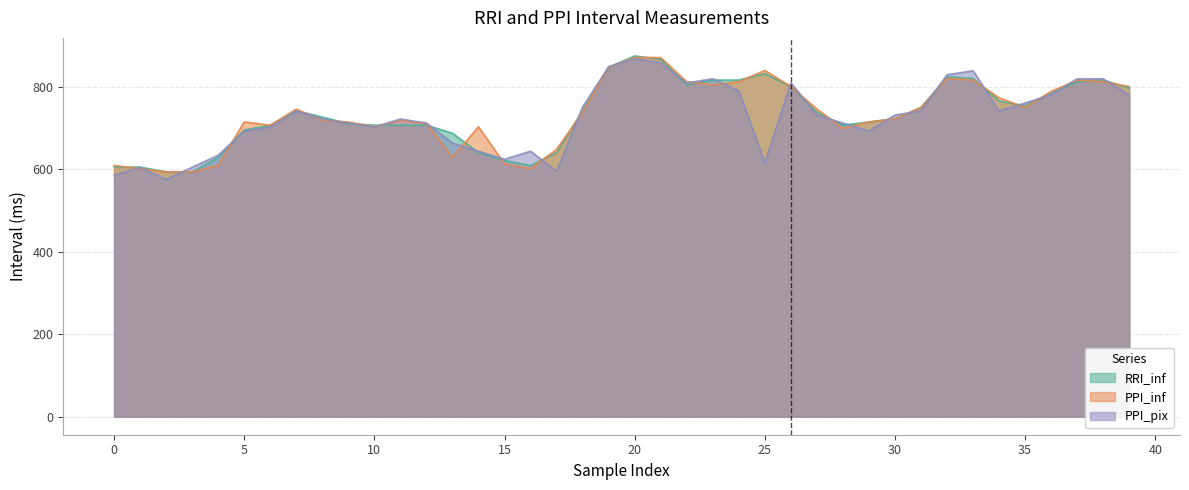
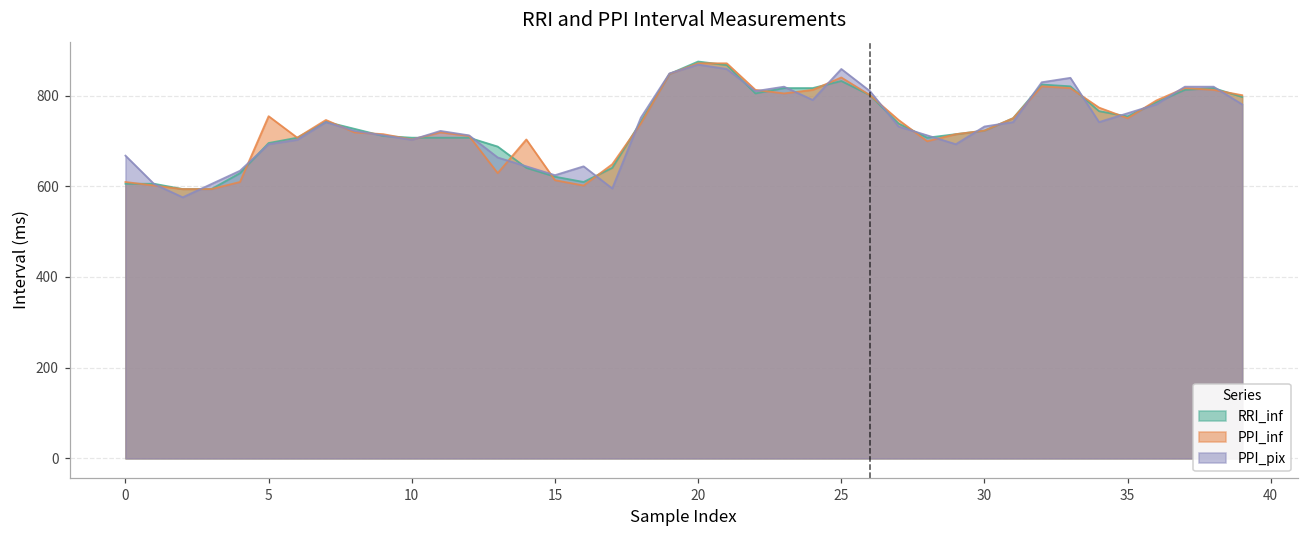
PPI_pix, 0: 590 -> 670
PPI_inf, 5: 710 -> 750
PPI_pix, 25: 620 -> 860
